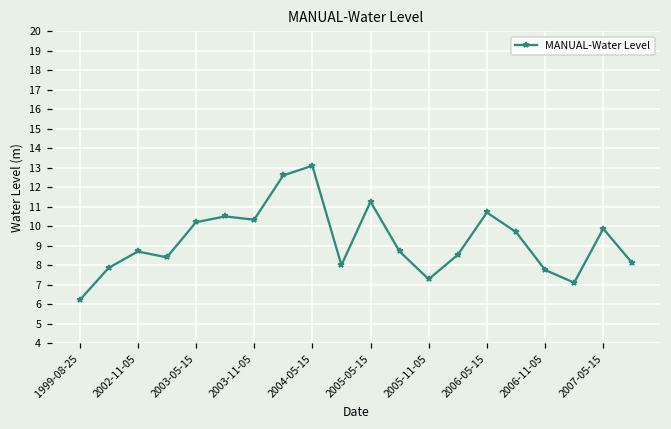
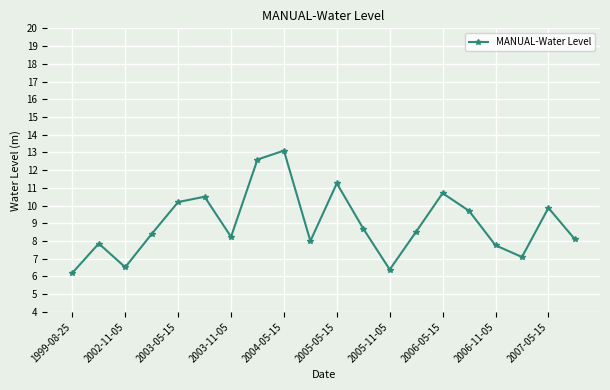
2002-11-05: 8.7 -> 6.5
2003-11-05: 10.3 -> 8.2
2005-11-05: 7.3 -> 6.4
